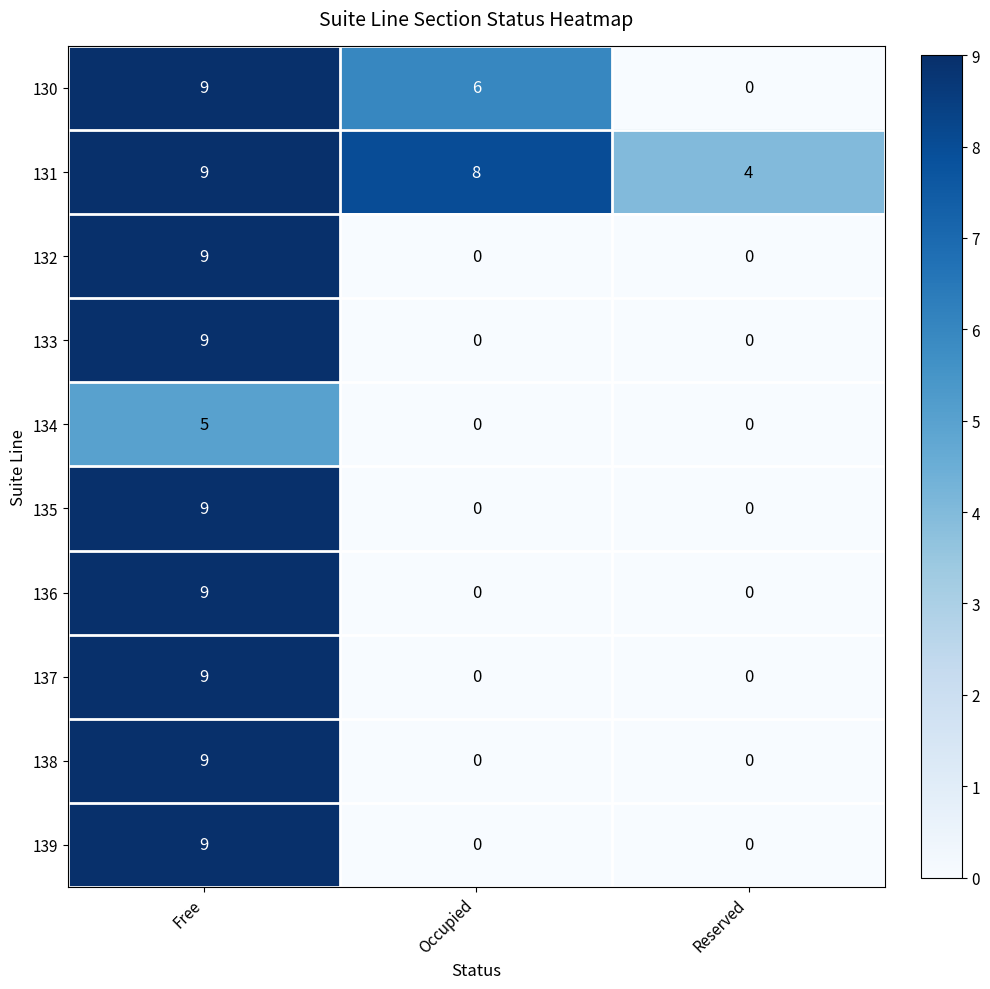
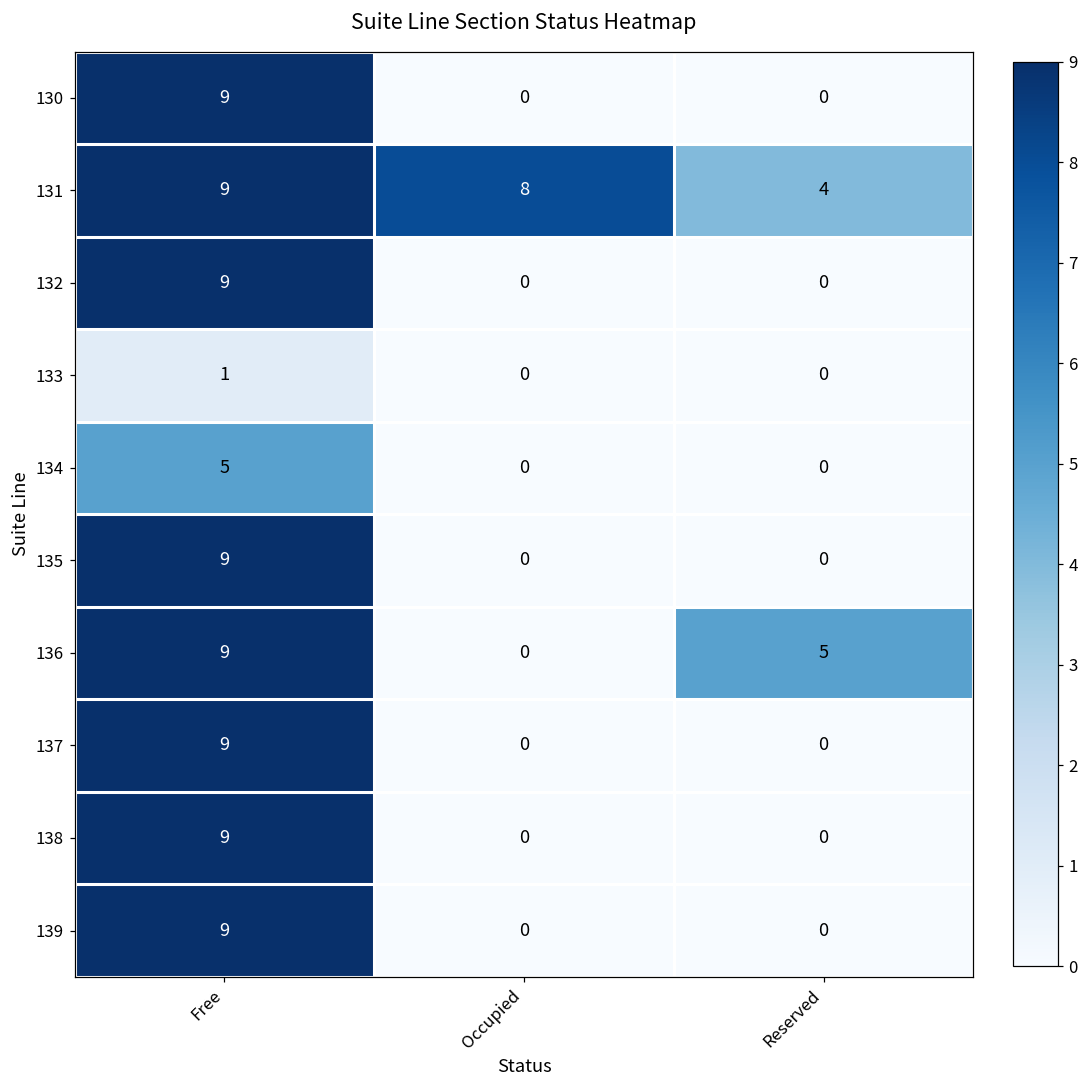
130, Occupied: 6 -> 0
133, Free: 9 -> 1
136, Reserved: 0 -> 5
